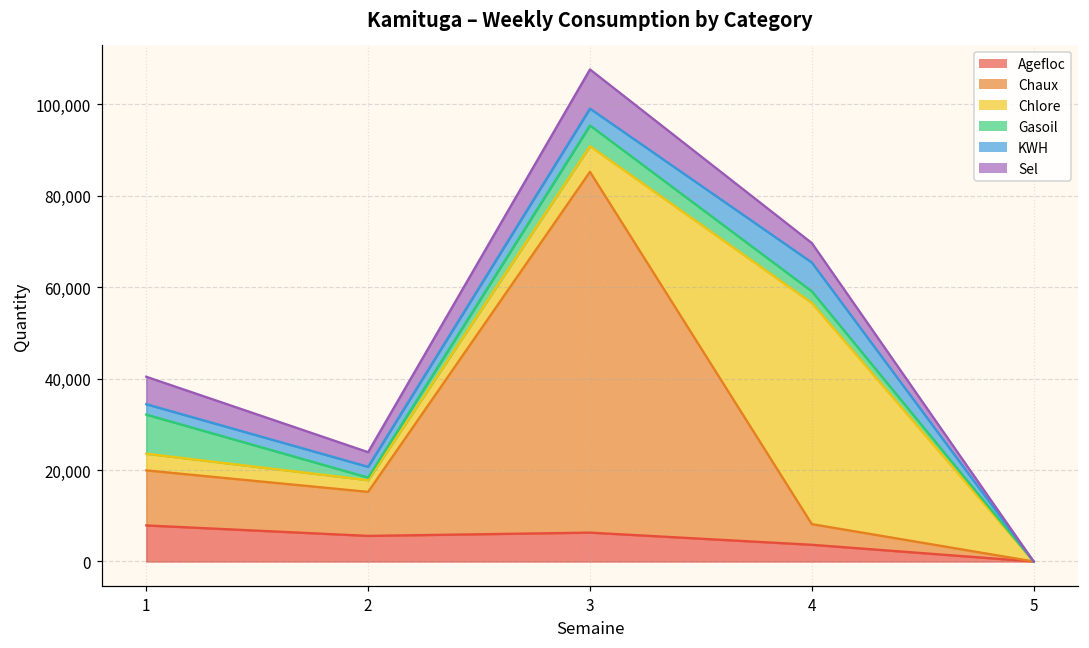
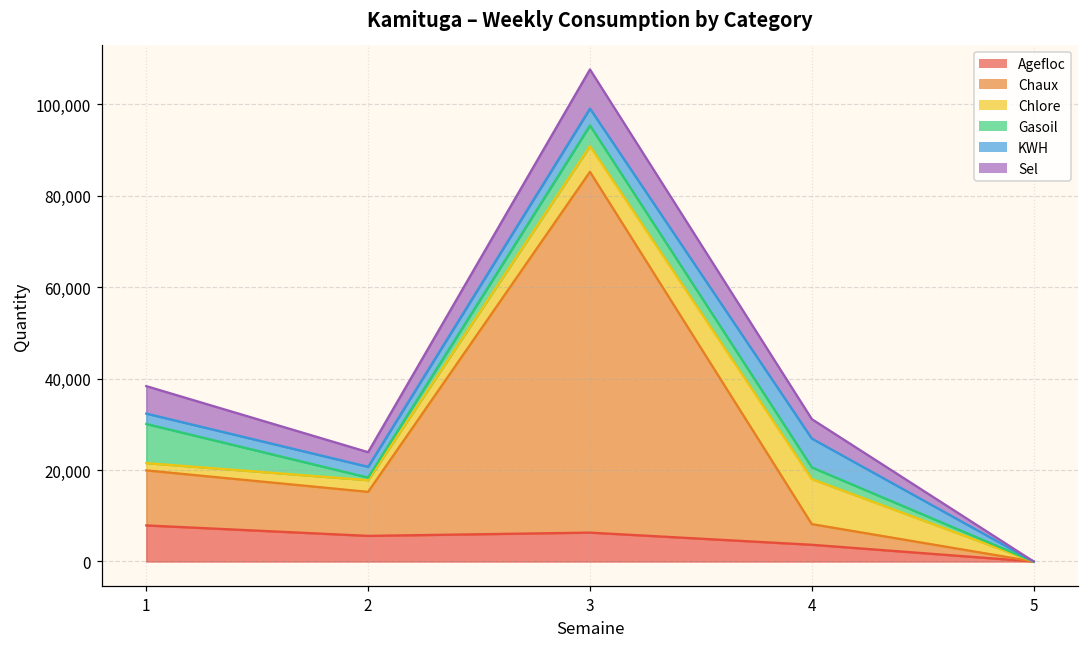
Chlore, 1: 4,000 -> 2,000
Chlore, 4: 48,000 -> 10,000
